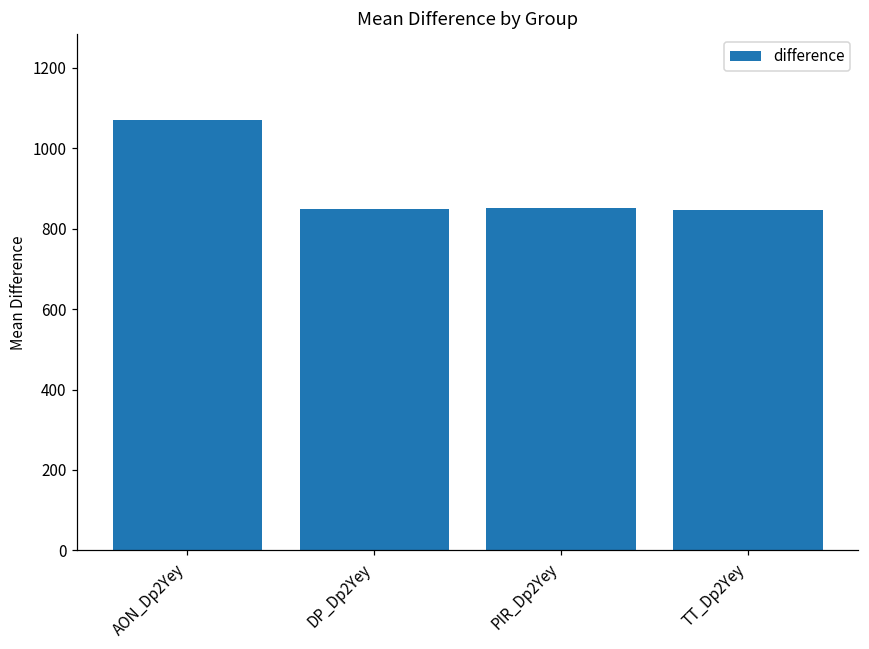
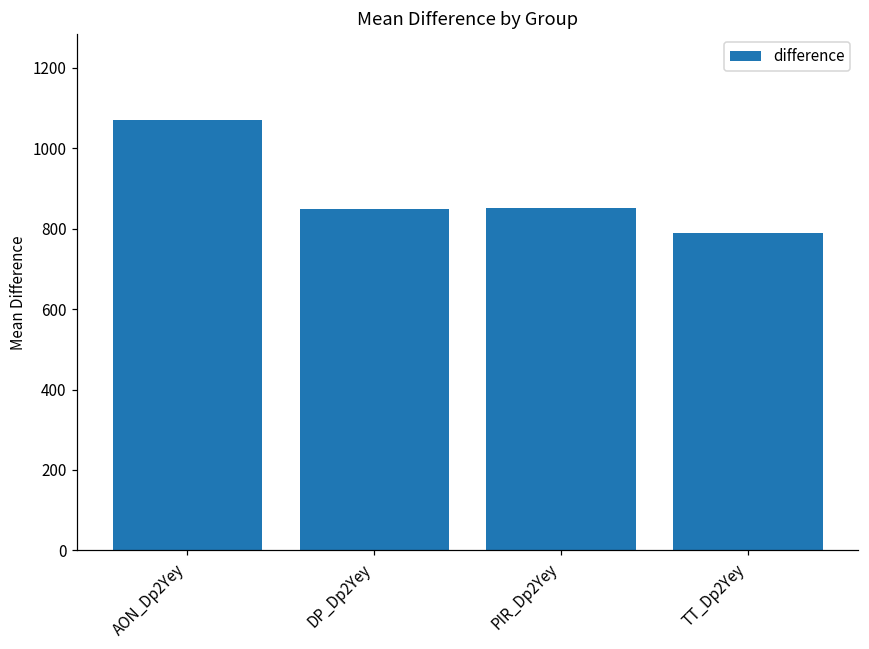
TT_Dp2Yey: 850 -> 790
